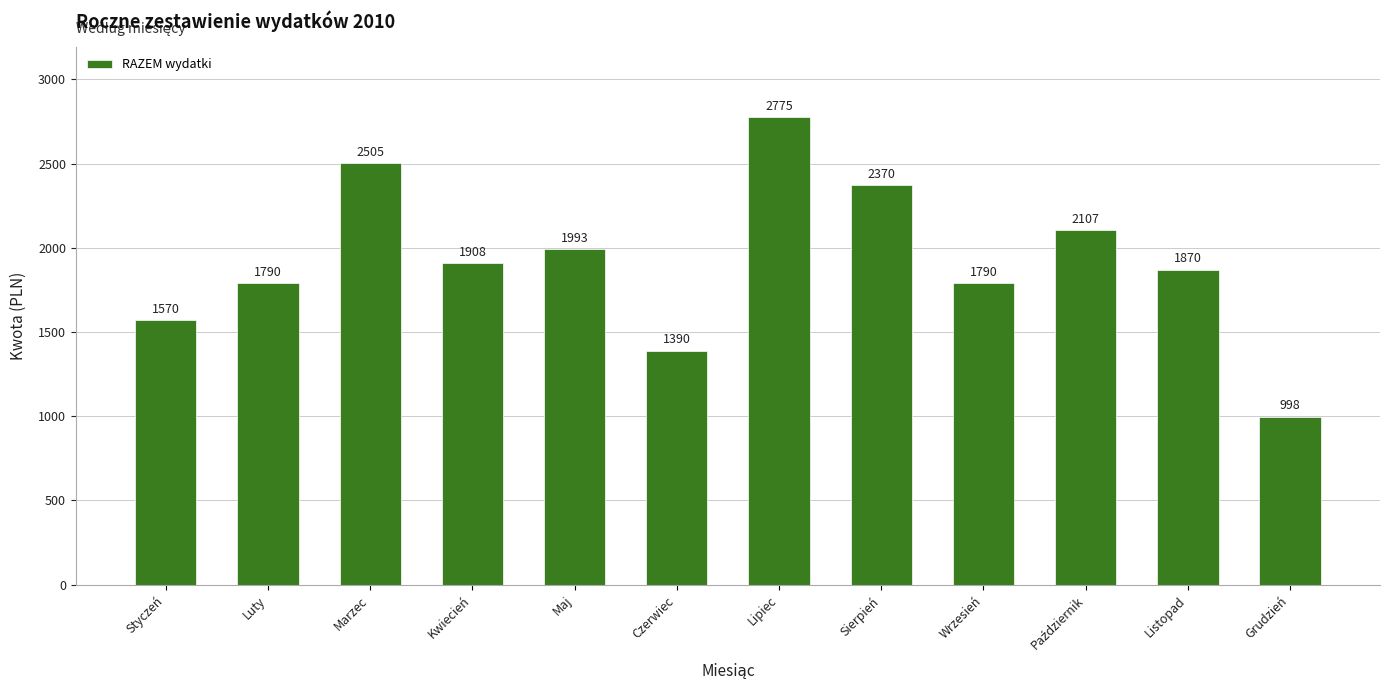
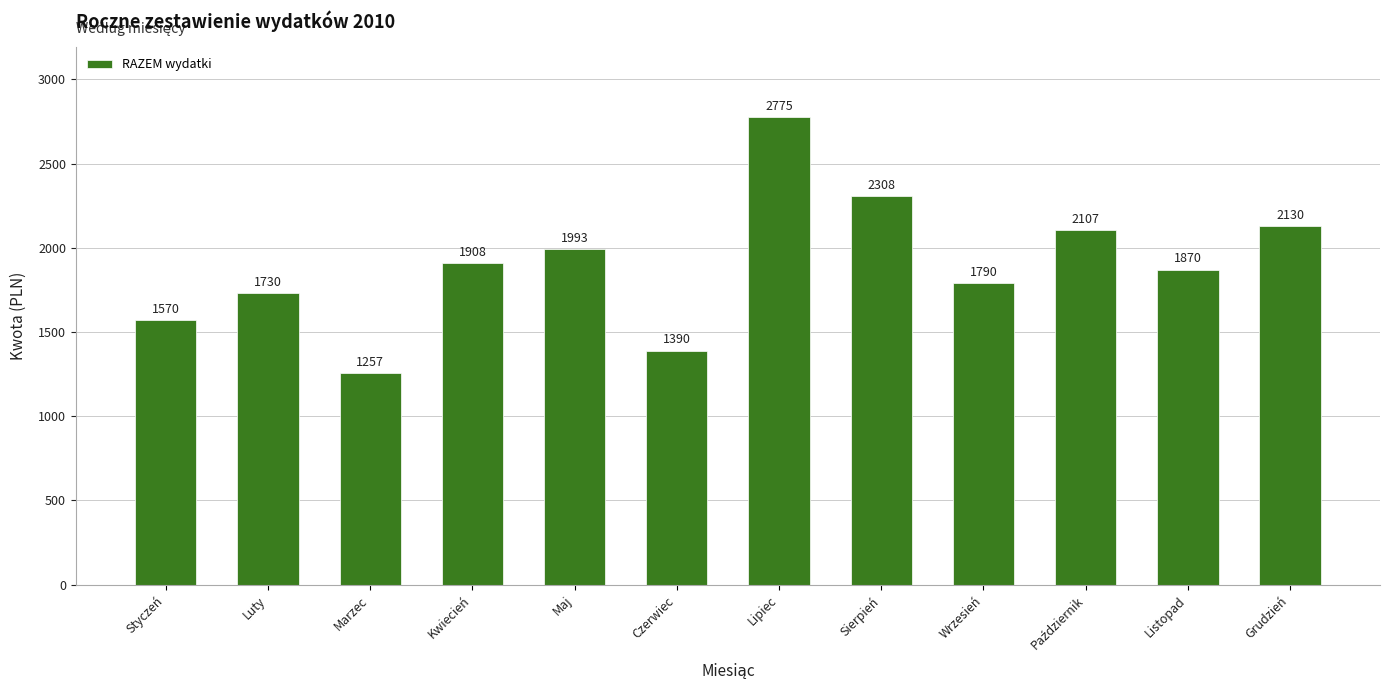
Luty: 1790 -> 1730
Marzec: 2505 -> 1257
Sierpień: 2370 -> 2308
Grudzień: 998 -> 2130
